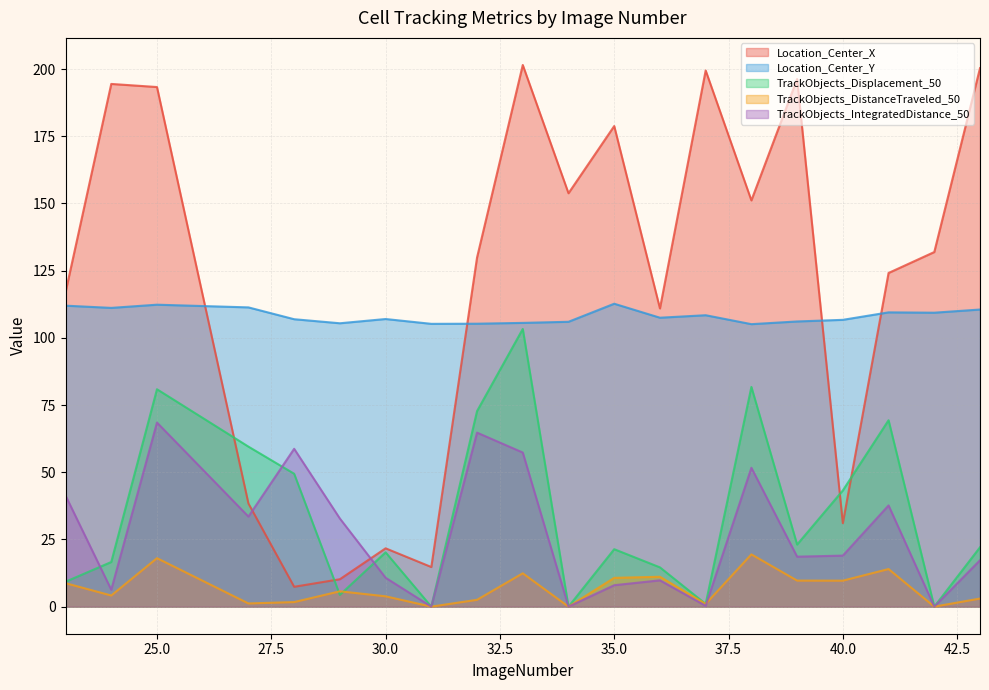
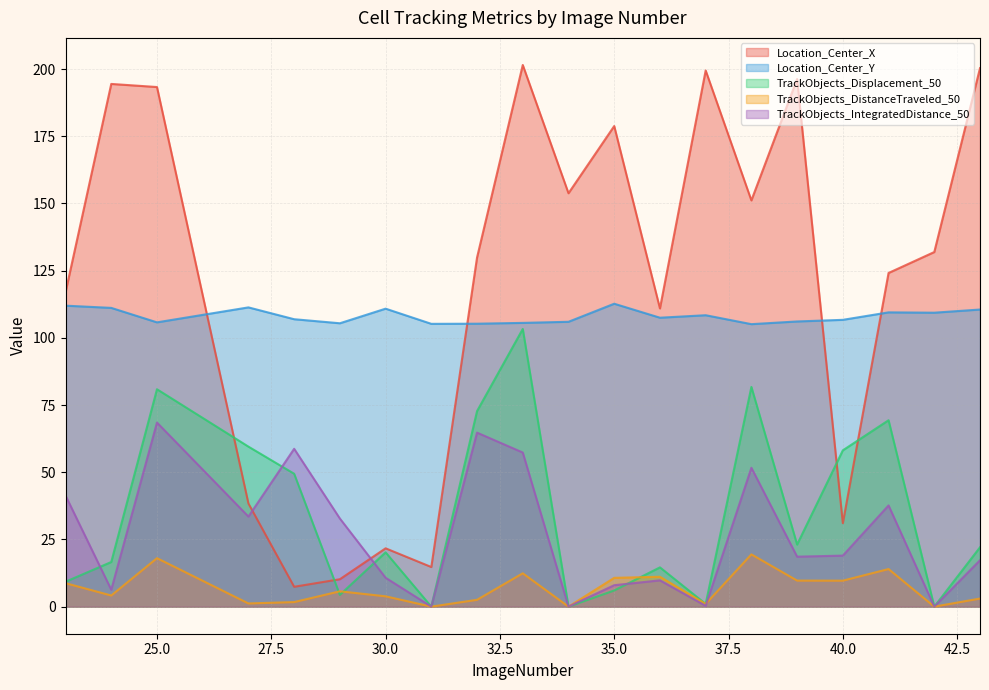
Location_Center_Y, 25.0: 112 -> 106
Location_Center_Y, 30.0: 107 -> 111
TrackObjects_Displacement_50, 35.0: 21 -> 6
TrackObjects_Displacement_50, 40.0: 43 -> 58
